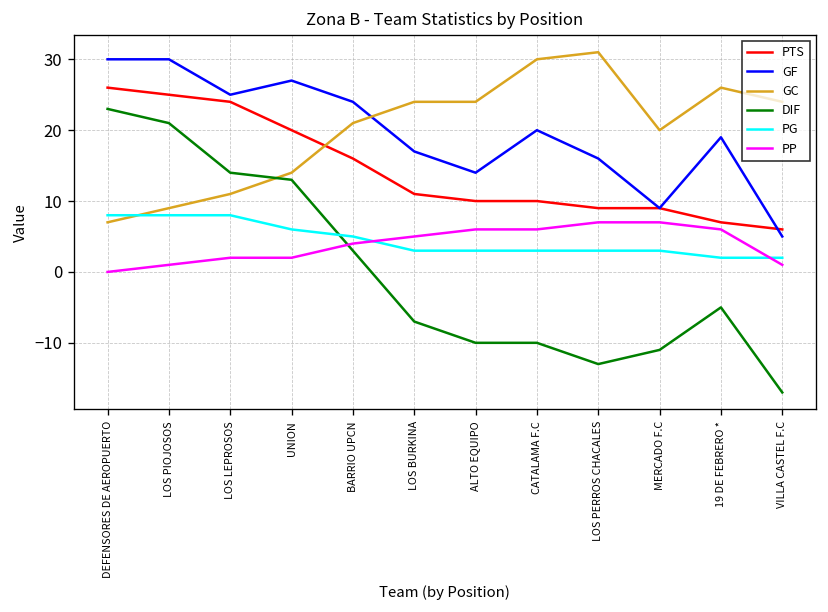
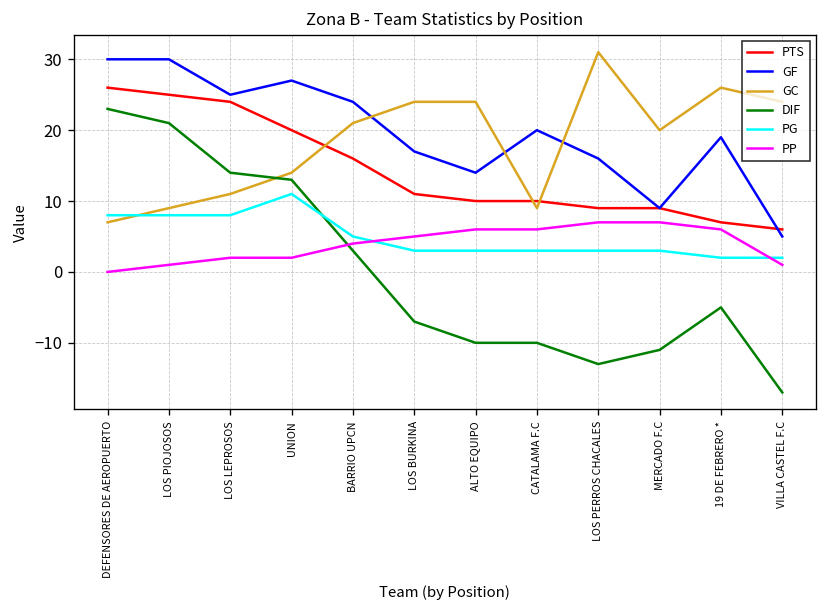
PG, UNION: 6 -> 11
GC, CATALAMA F.C: 30 -> 9
